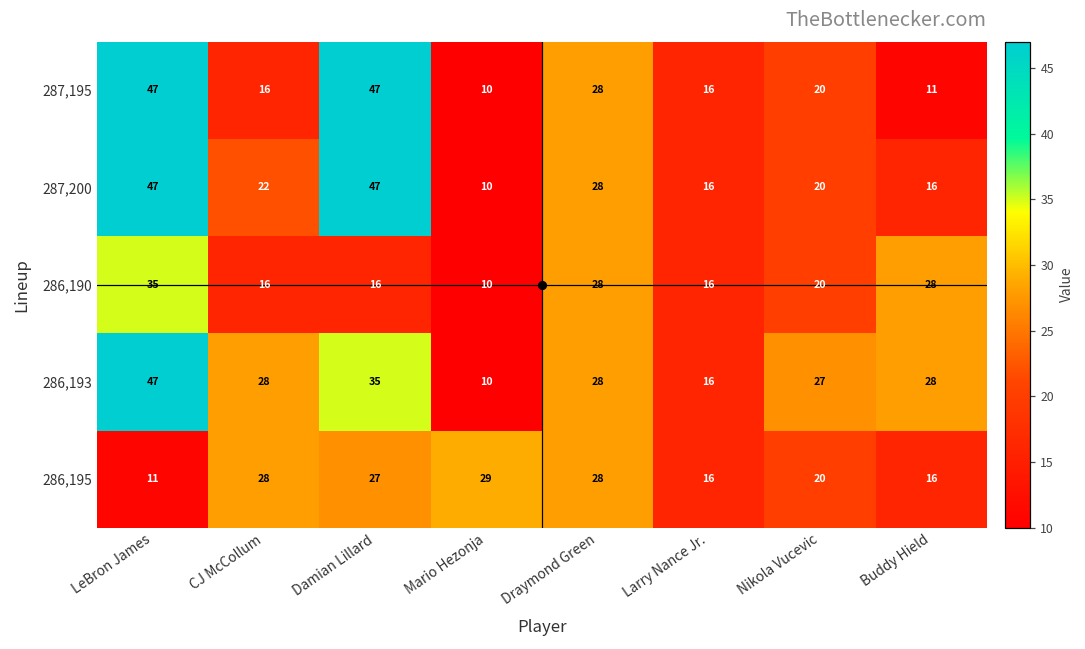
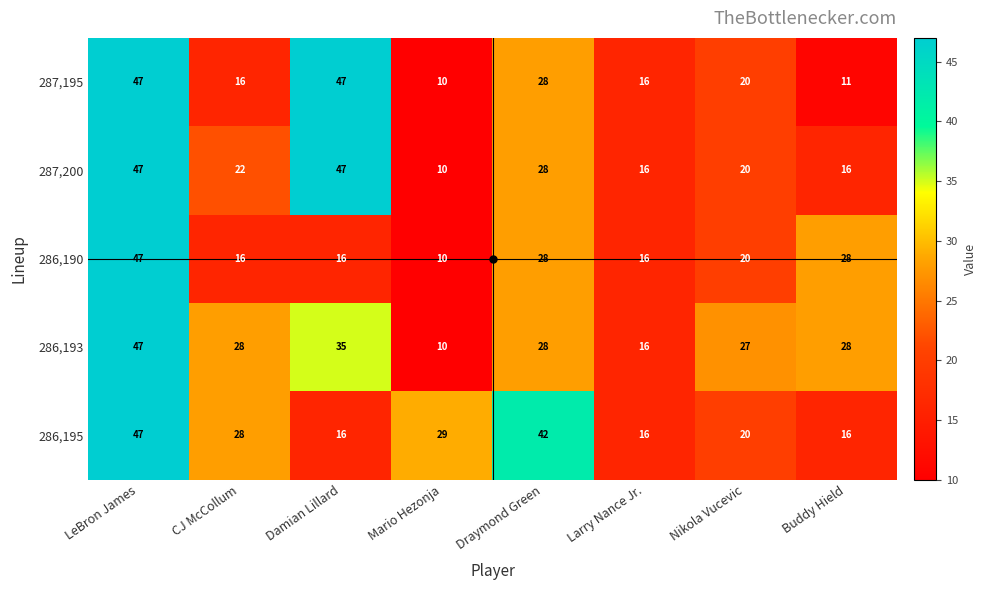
286,190, LeBron James: 35 -> 47
286,195, LeBron James: 11 -> 47
286,195, Damian Lillard: 27 -> 16
286,195, Draymond Green: 28 -> 42
